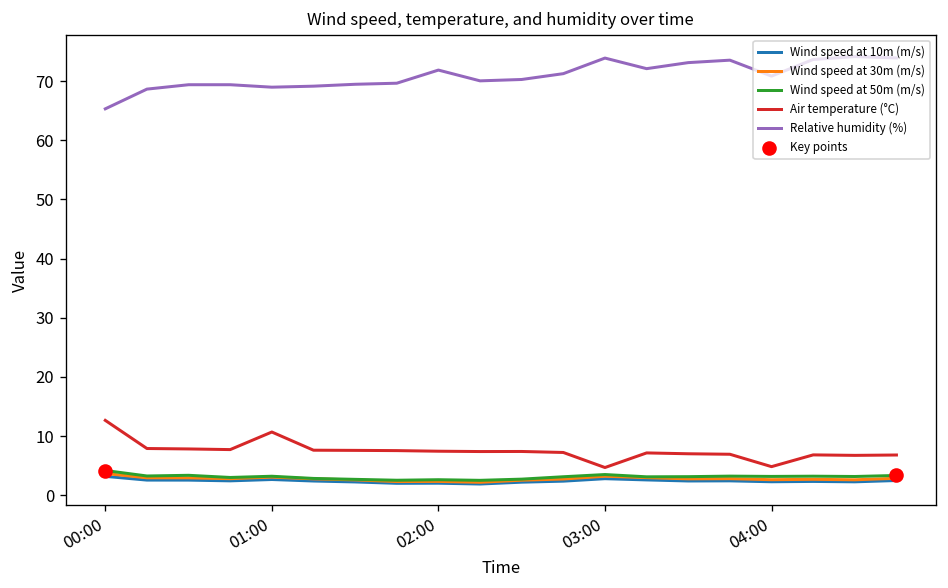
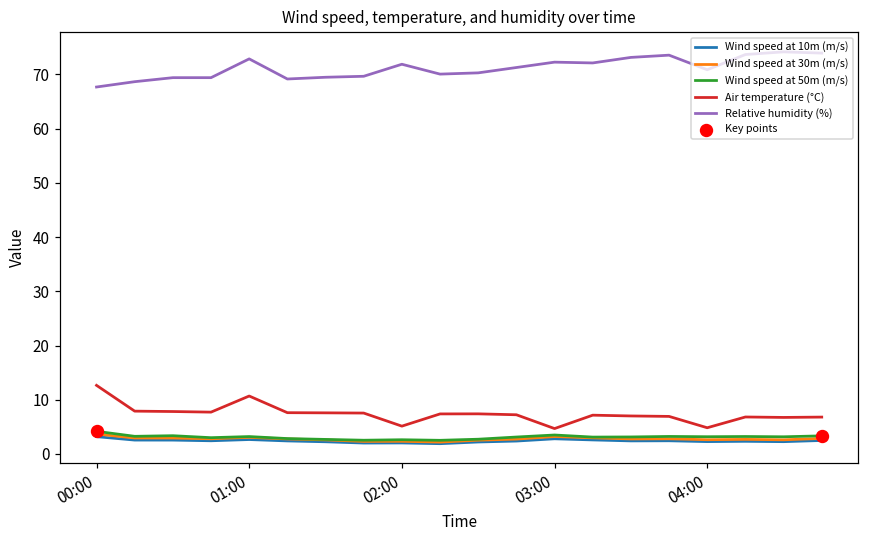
Relative humidity (%), 00:00: 65 -> 68
Relative humidity (%), 01:00: 69 -> 73
Air temperature (°C), 02:00: 7 -> 5
Relative humidity (%), 03:00: 74 -> 72
